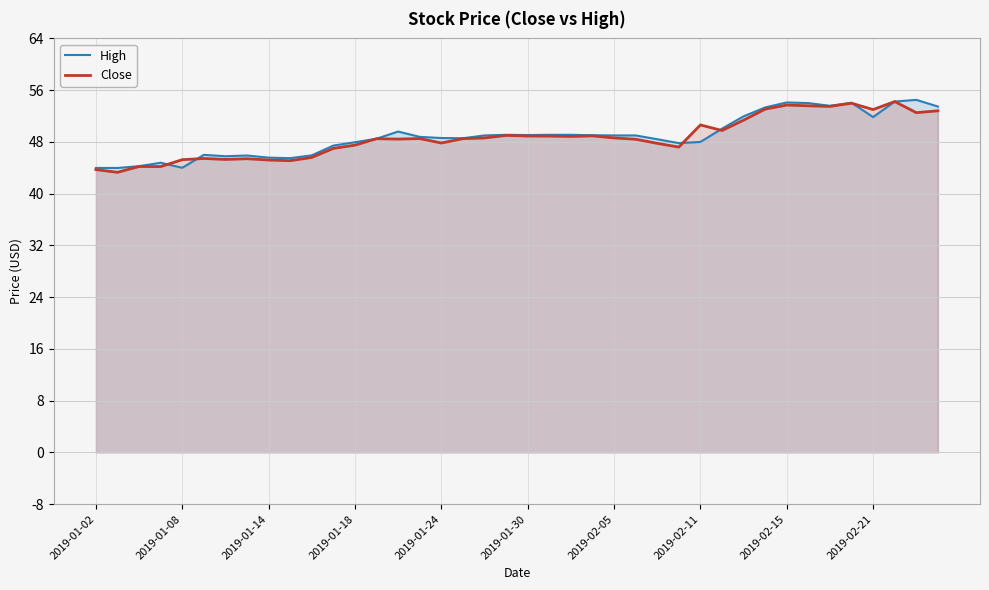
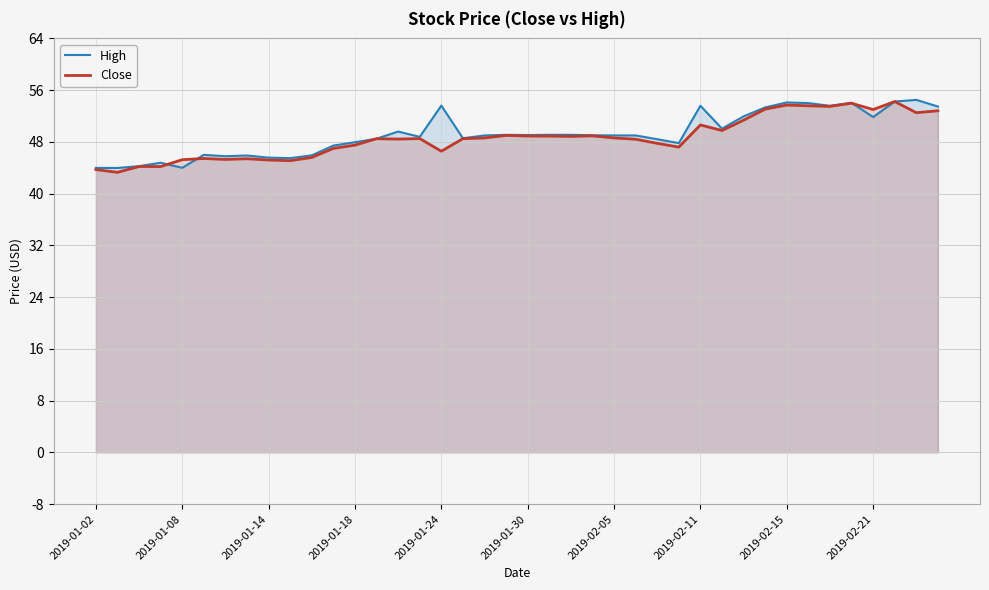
High, 2019-01-24: 49 -> 54
Close, 2019-01-24: 48 -> 47
High, 2019-02-11: 48 -> 54
